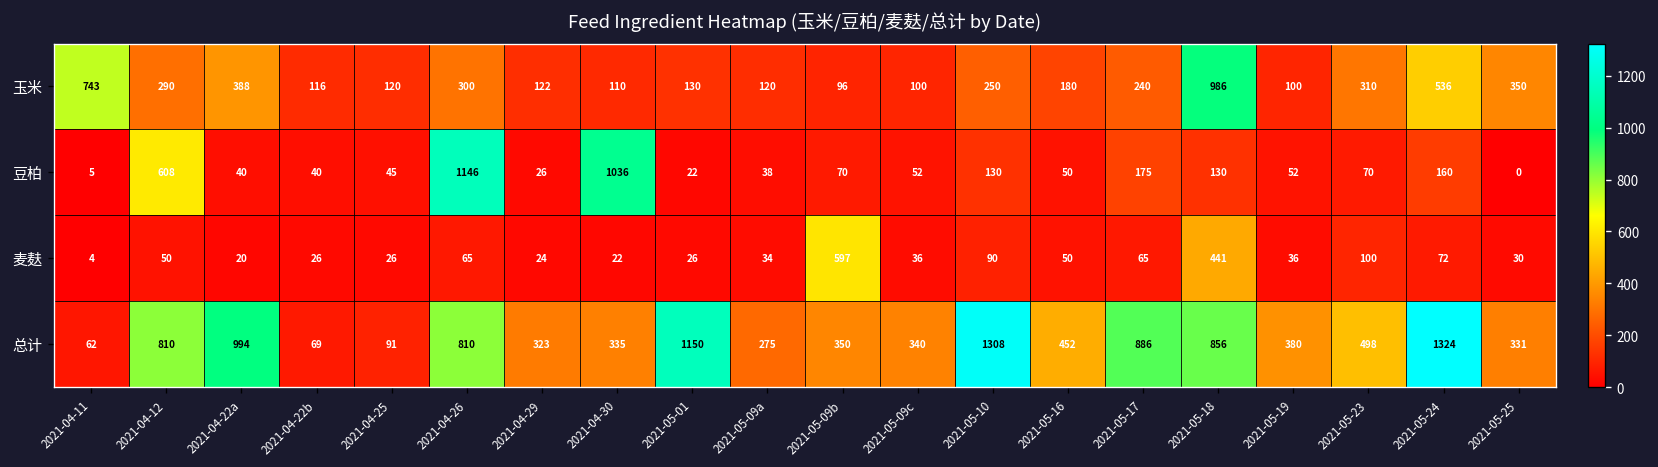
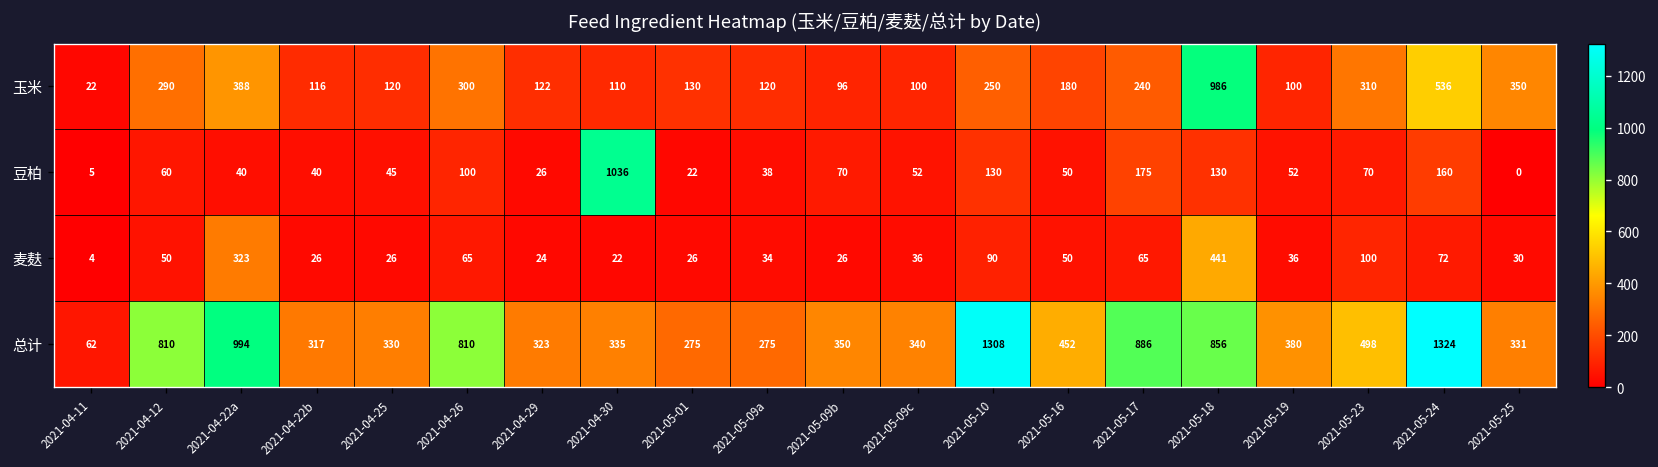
玉米, 2021-04-11: 743 -> 22
豆柏, 2021-04-12: 608 -> 60
豆柏, 2021-04-26: 1146 -> 100
麦麸, 2021-04-22a: 20 -> 323
麦麸, 2021-05-09b: 597 -> 26
总计, 2021-04-22b: 69 -> 317
总计, 2021-04-25: 91 -> 330
总计, 2021-05-01: 1150 -> 275
